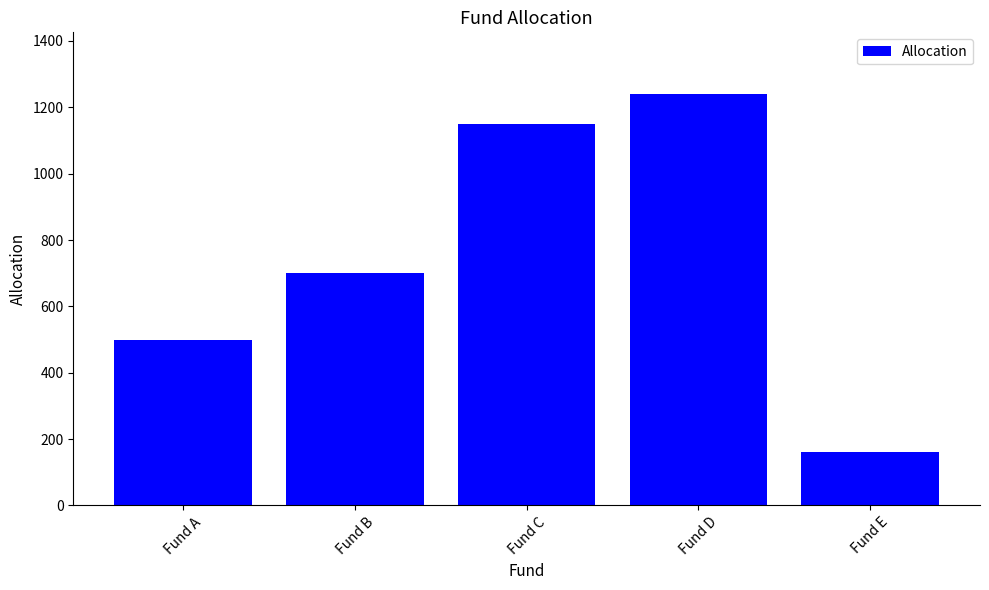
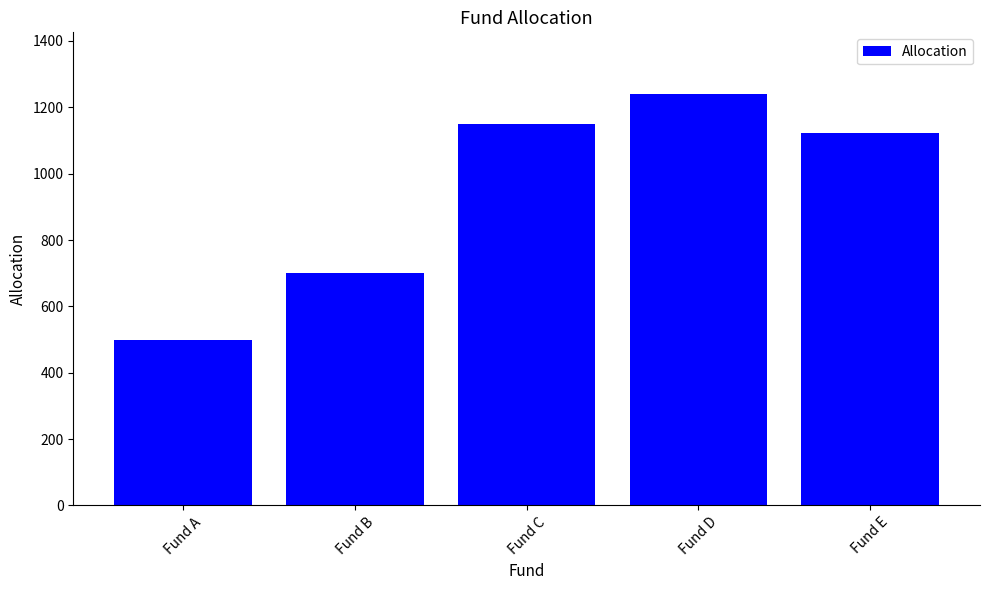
Fund E: 160 -> 1120
